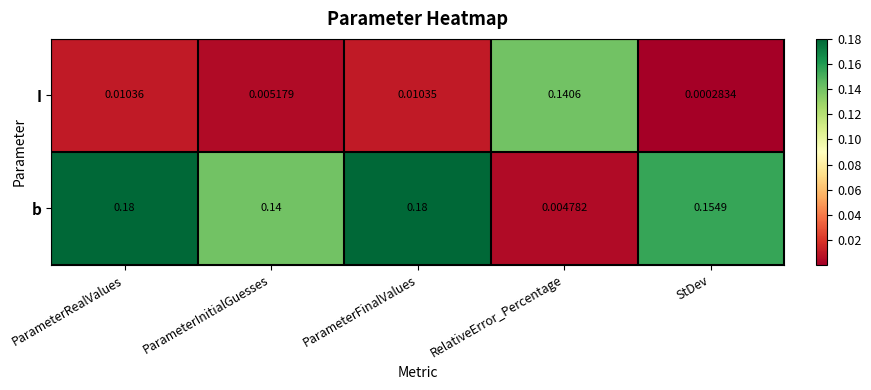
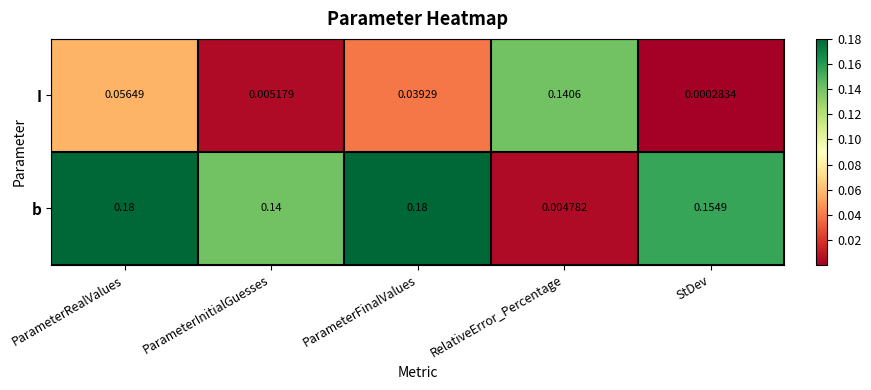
I, ParameterRealValues: 0.01036 -> 0.05649
I, ParameterFinalValues: 0.01035 -> 0.03929
